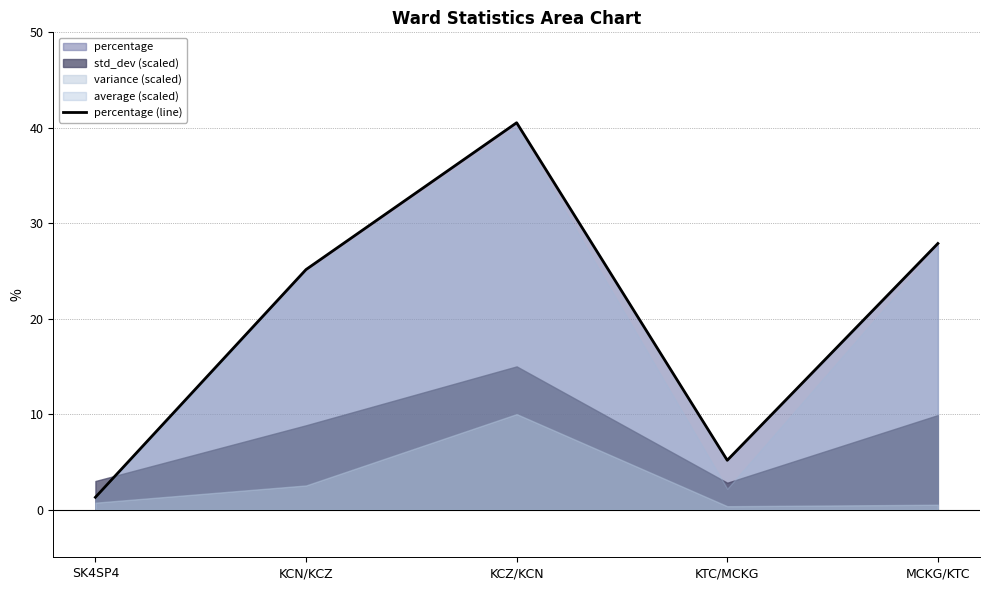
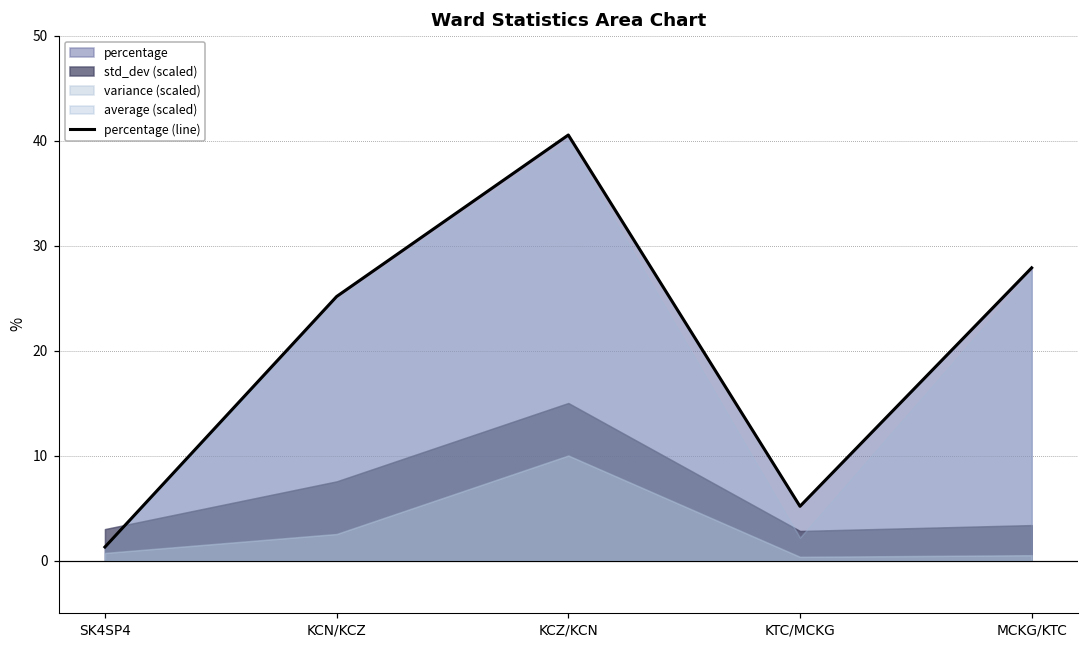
std_dev (scaled), KCN/KCZ: 9 -> 8
std_dev (scaled), MCKG/KTC: 10 -> 3
